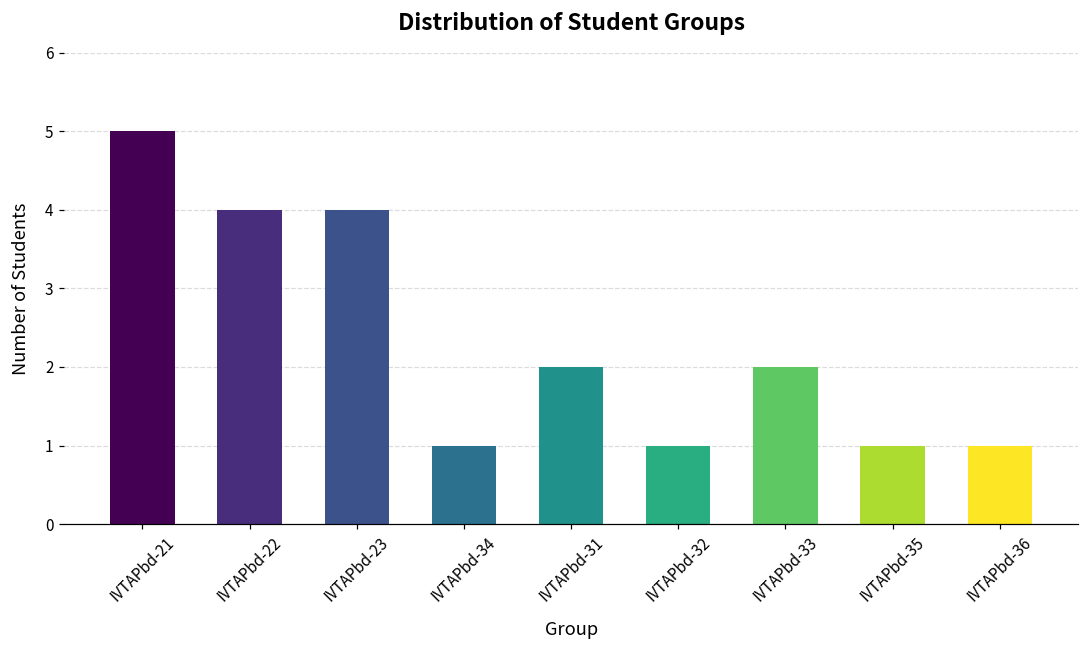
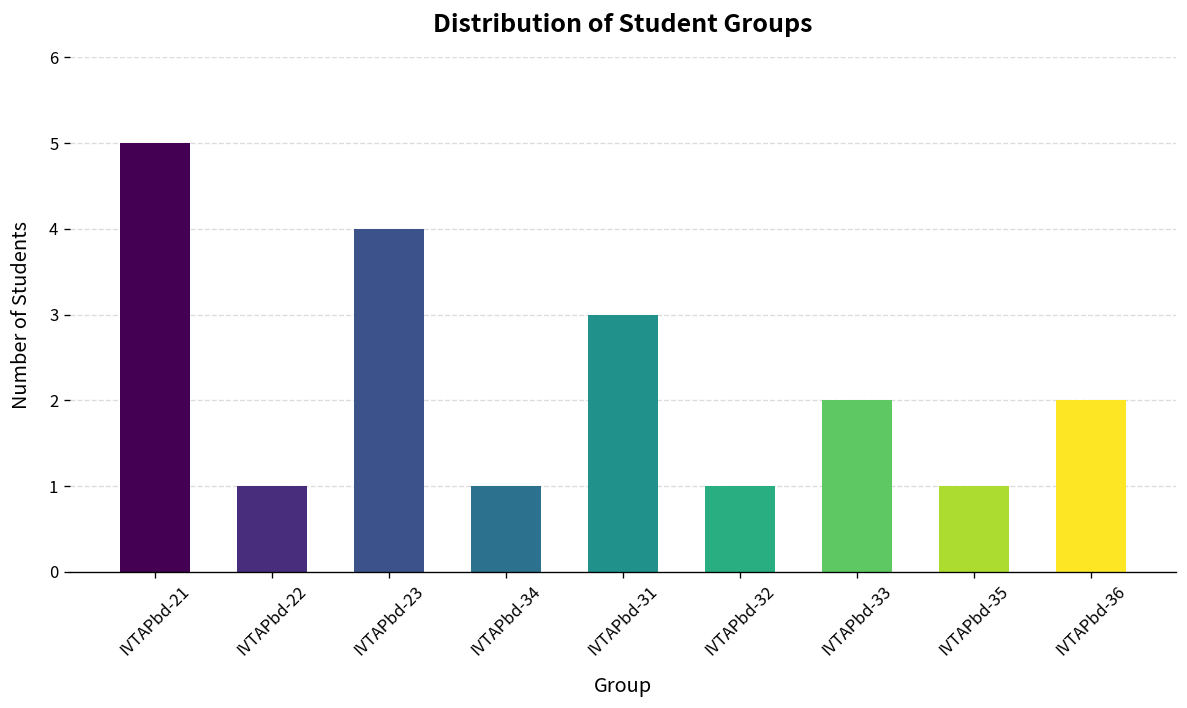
IVTAPbd-22: 4 -> 1
IVTAPbd-31: 2 -> 3
IVTAPbd-36: 1 -> 2
